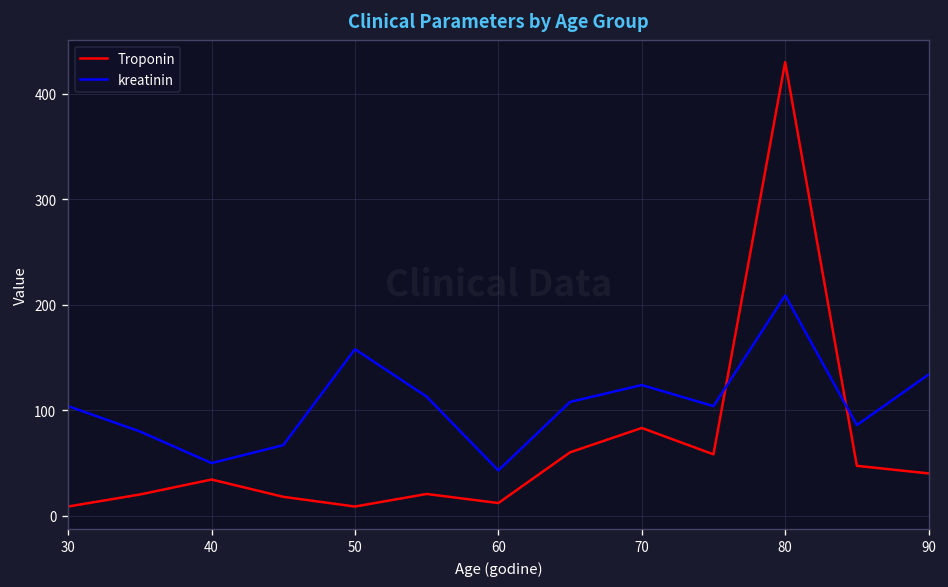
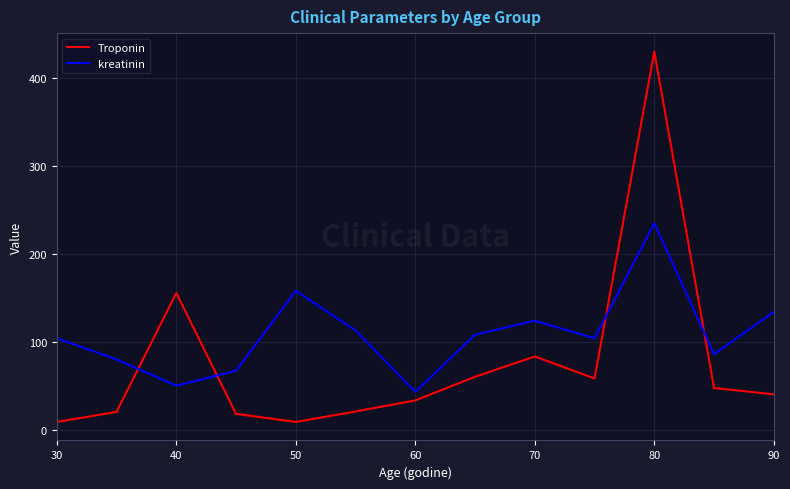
Troponin, 40: 30 -> 160
Troponin, 60: 10 -> 30
kreatinin, 80: 210 -> 240
